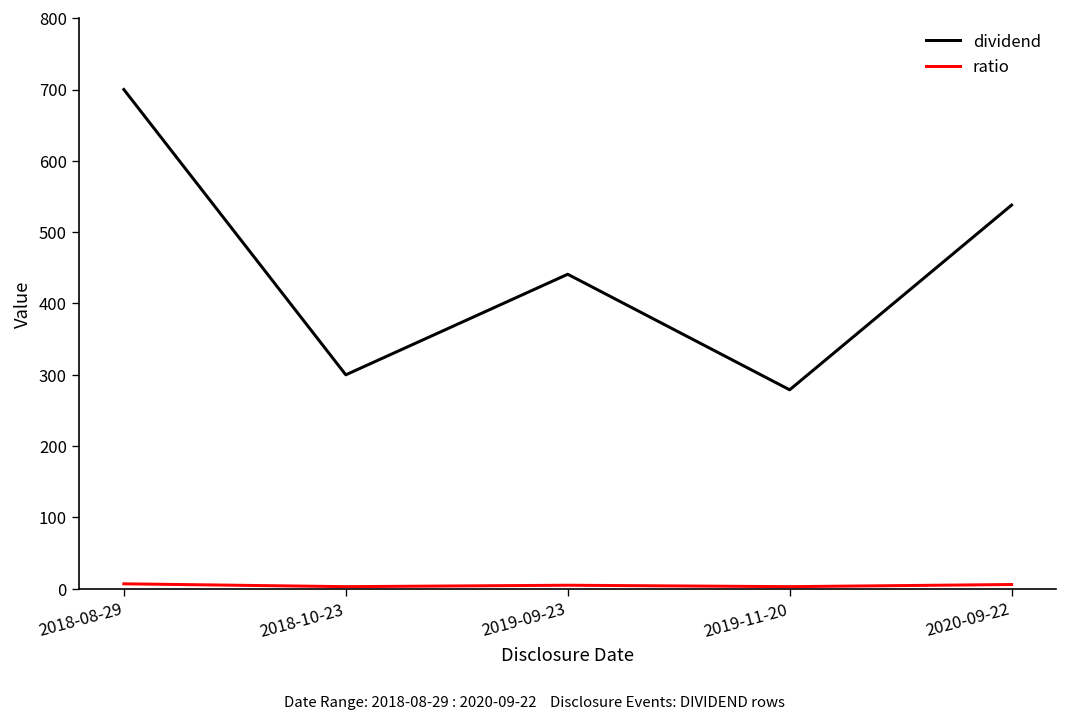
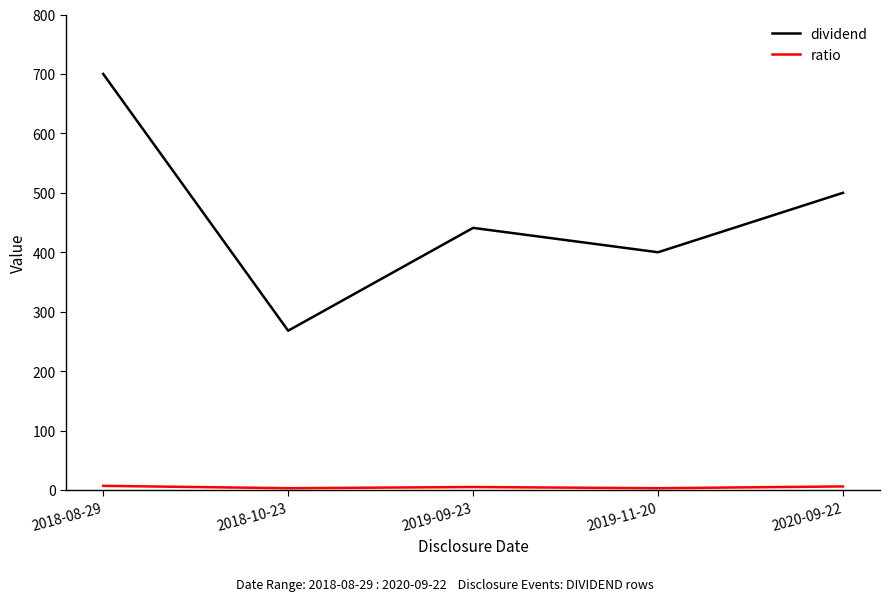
dividend, 2018-10-23: 300 -> 270
dividend, 2019-11-20: 280 -> 400
dividend, 2020-09-22: 540 -> 500
